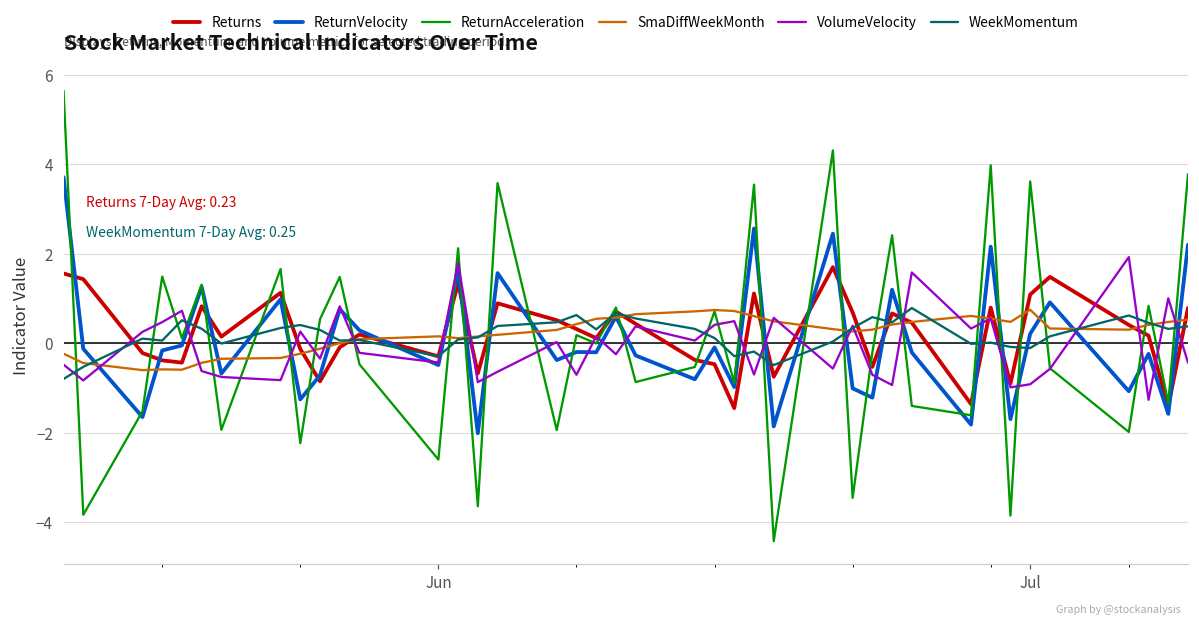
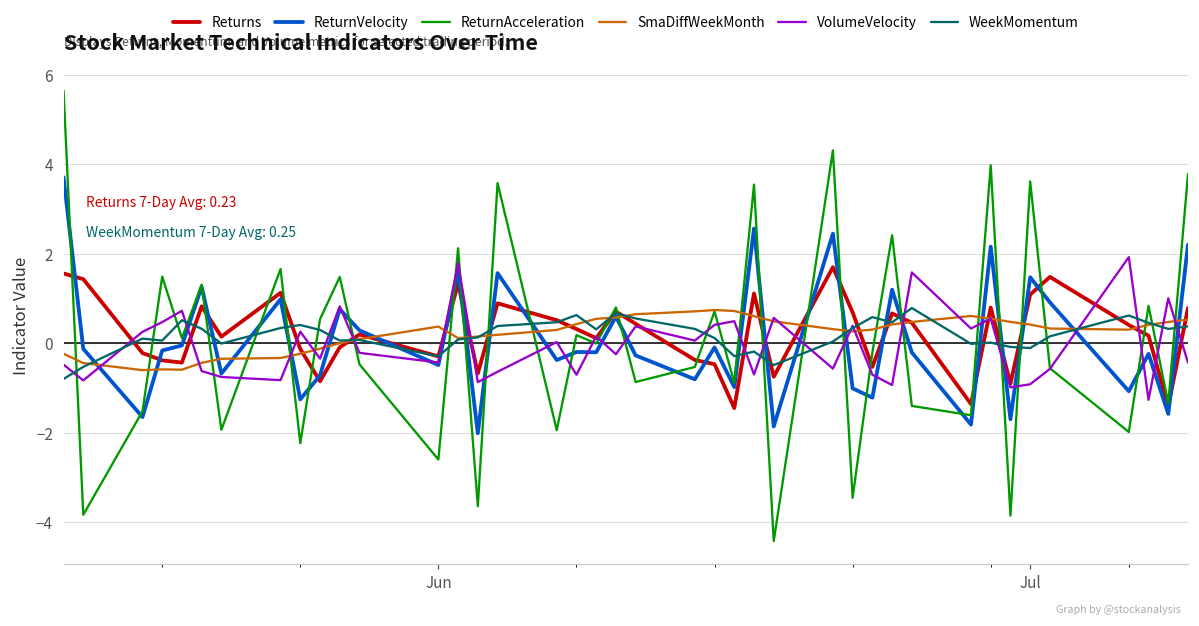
SmaDiffWeekMonth, Jun: 0.2 -> 0.4
ReturnVelocity, Jul: 0.2 -> 1.5
SmaDiffWeekMonth, Jul: 0.7 -> 0.4
